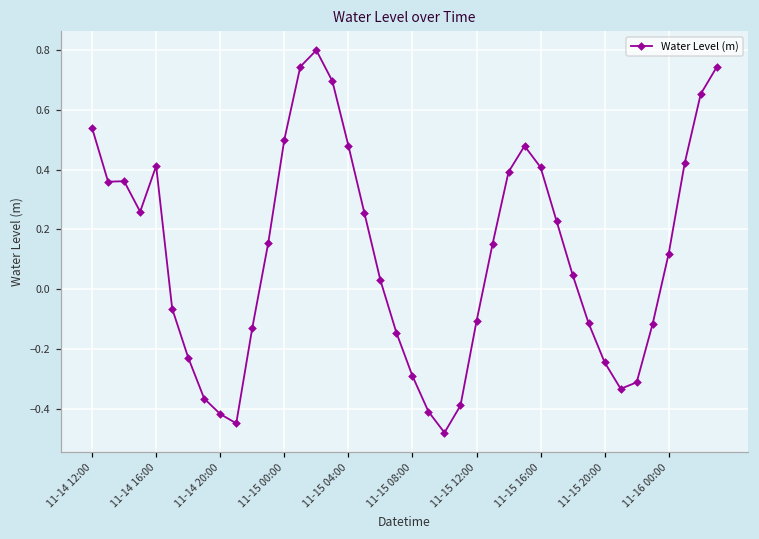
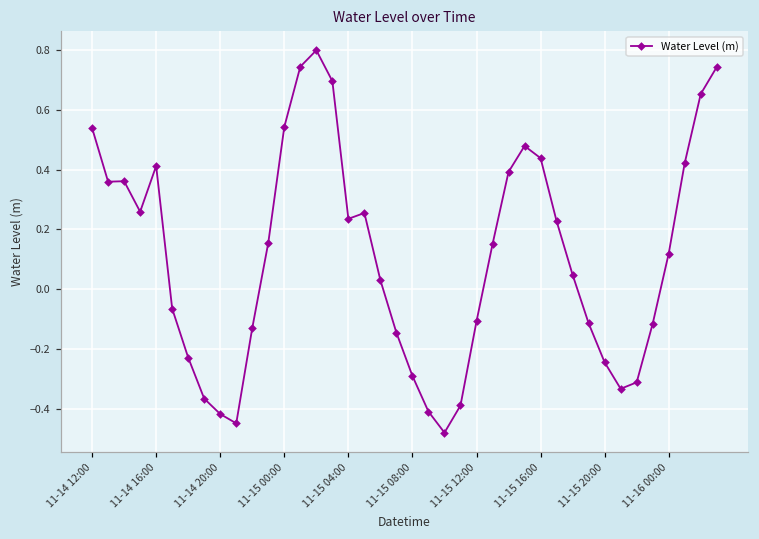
11-15 00:00: 0.50 -> 0.54
11-15 04:00: 0.48 -> 0.24
11-15 16:00: 0.41 -> 0.44
